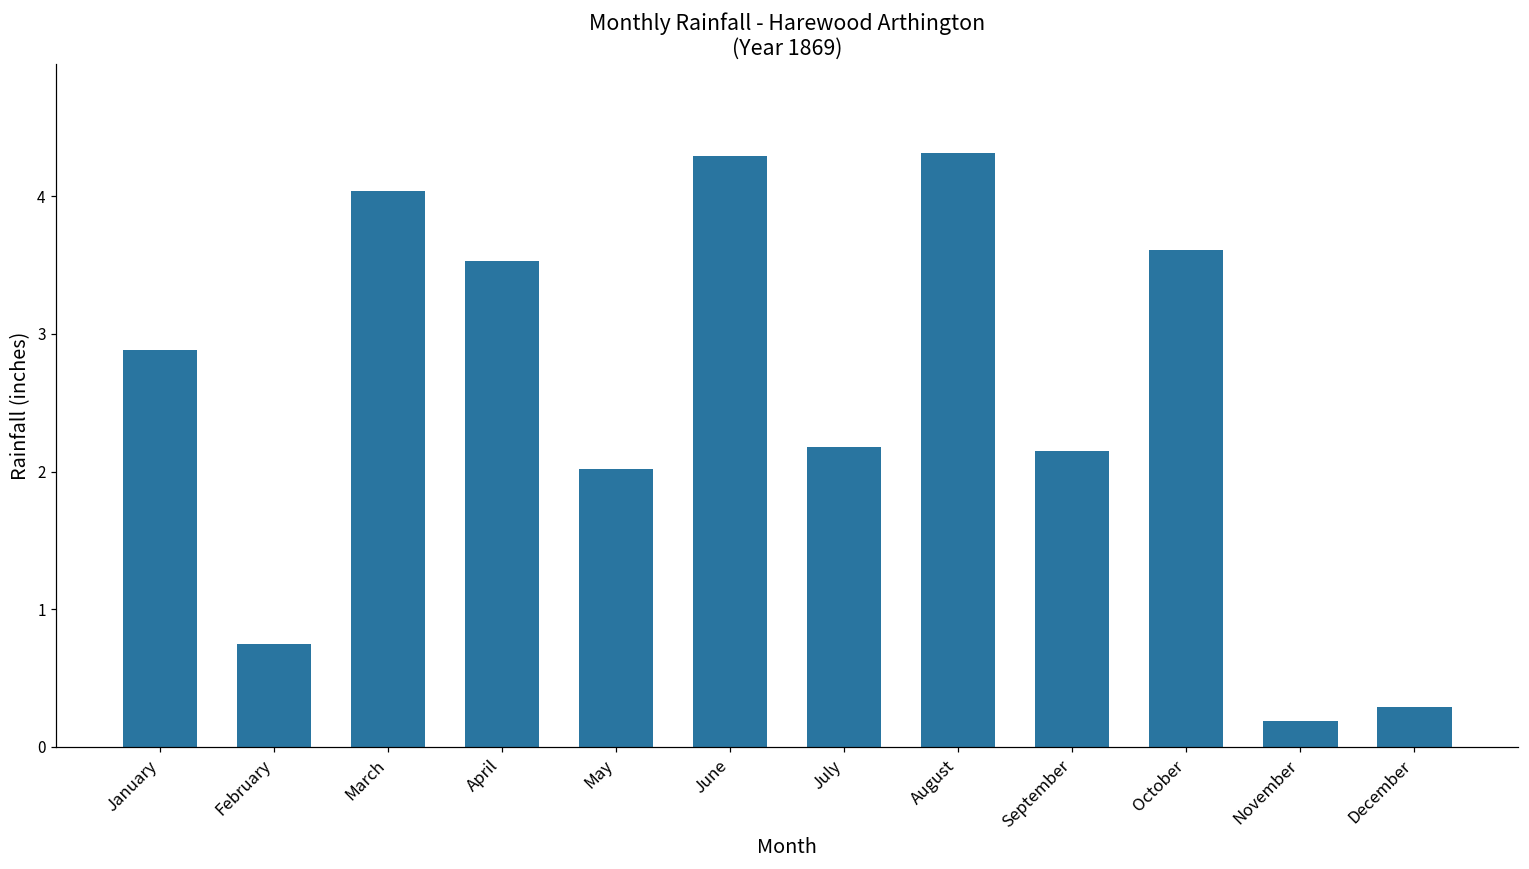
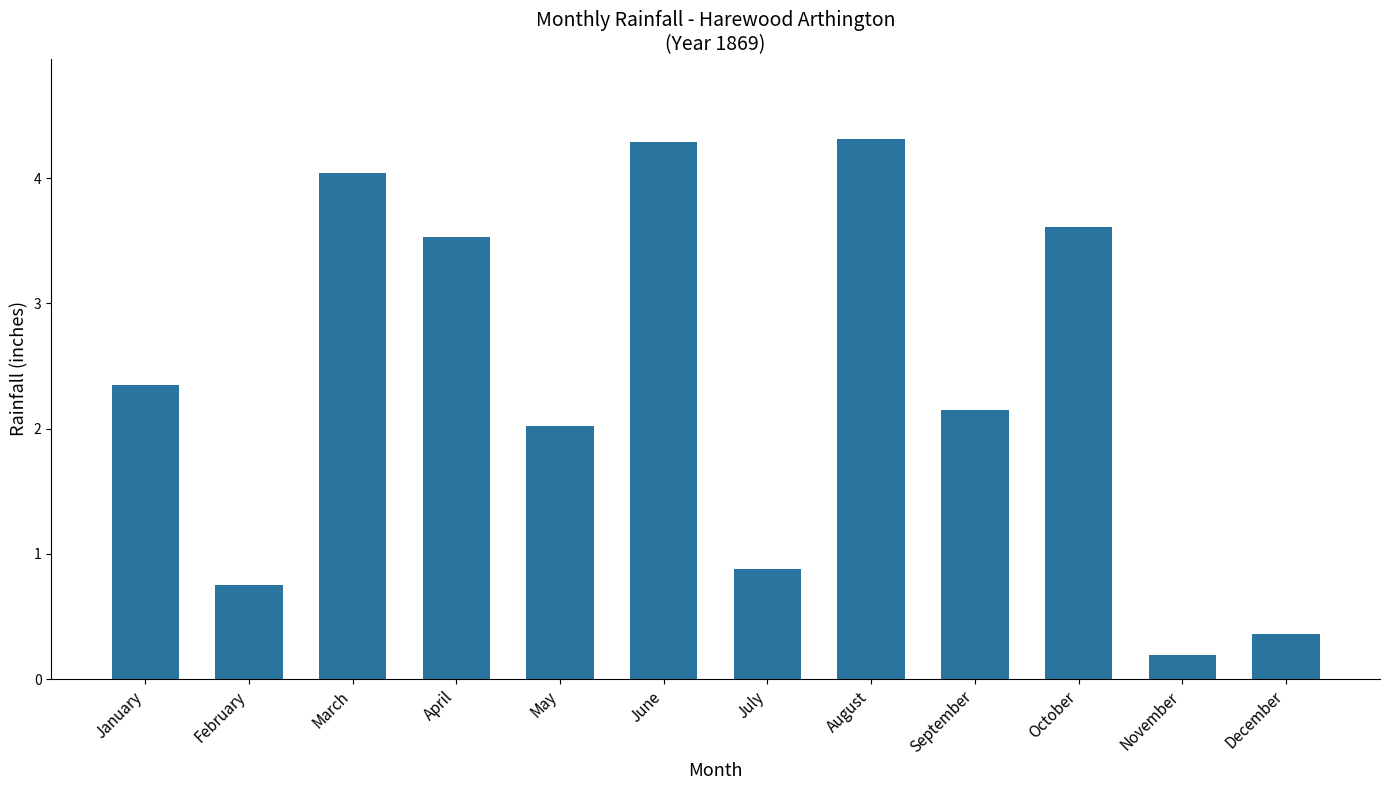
January: 2.88 -> 2.35
July: 2.18 -> 0.88
December: 0.29 -> 0.36
